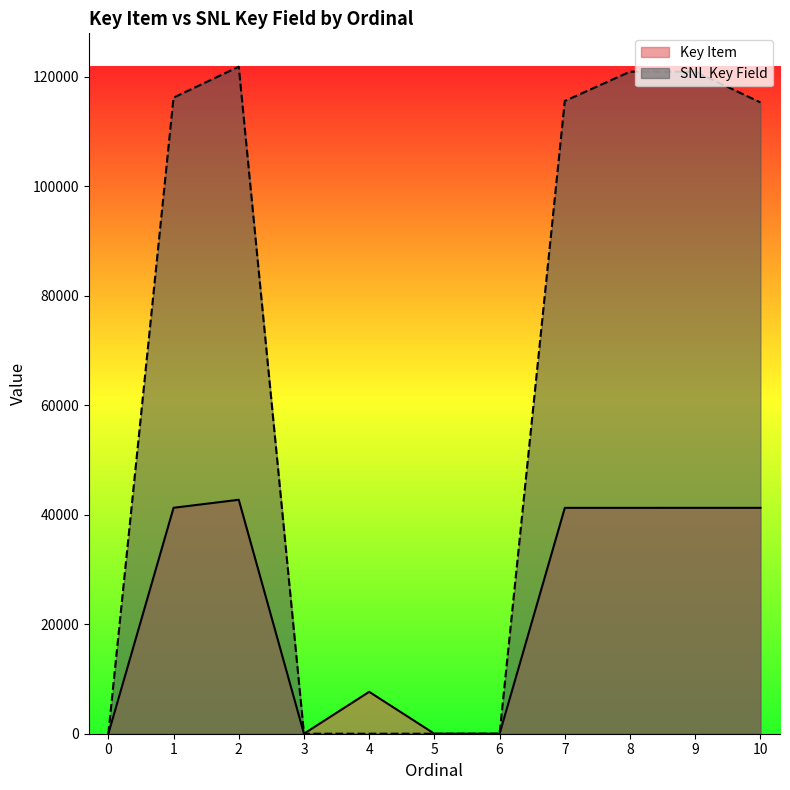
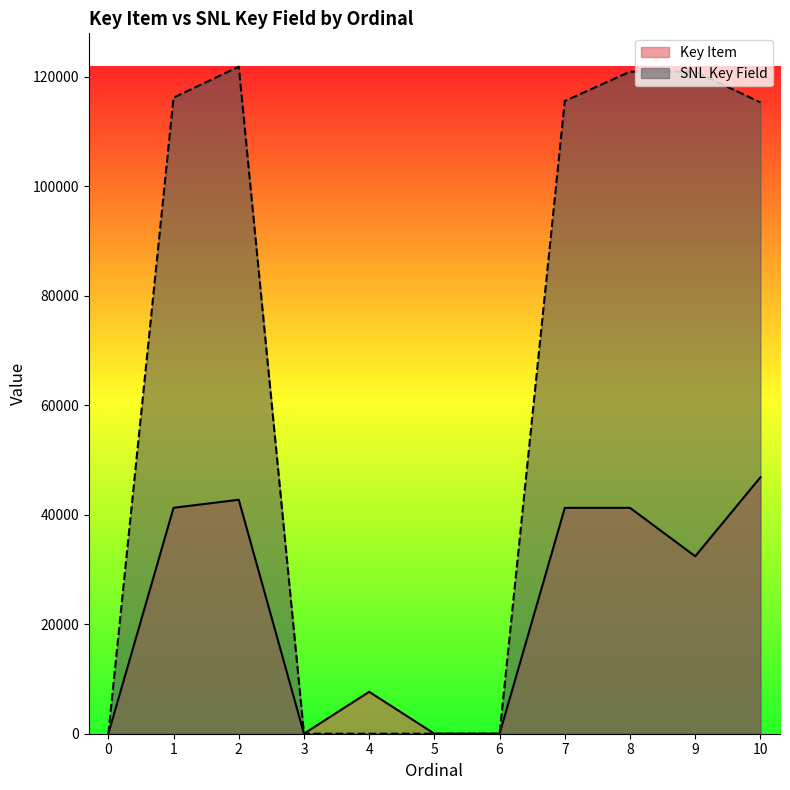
Key Item, 9: 41000 -> 32000
Key Item, 10: 41000 -> 47000
